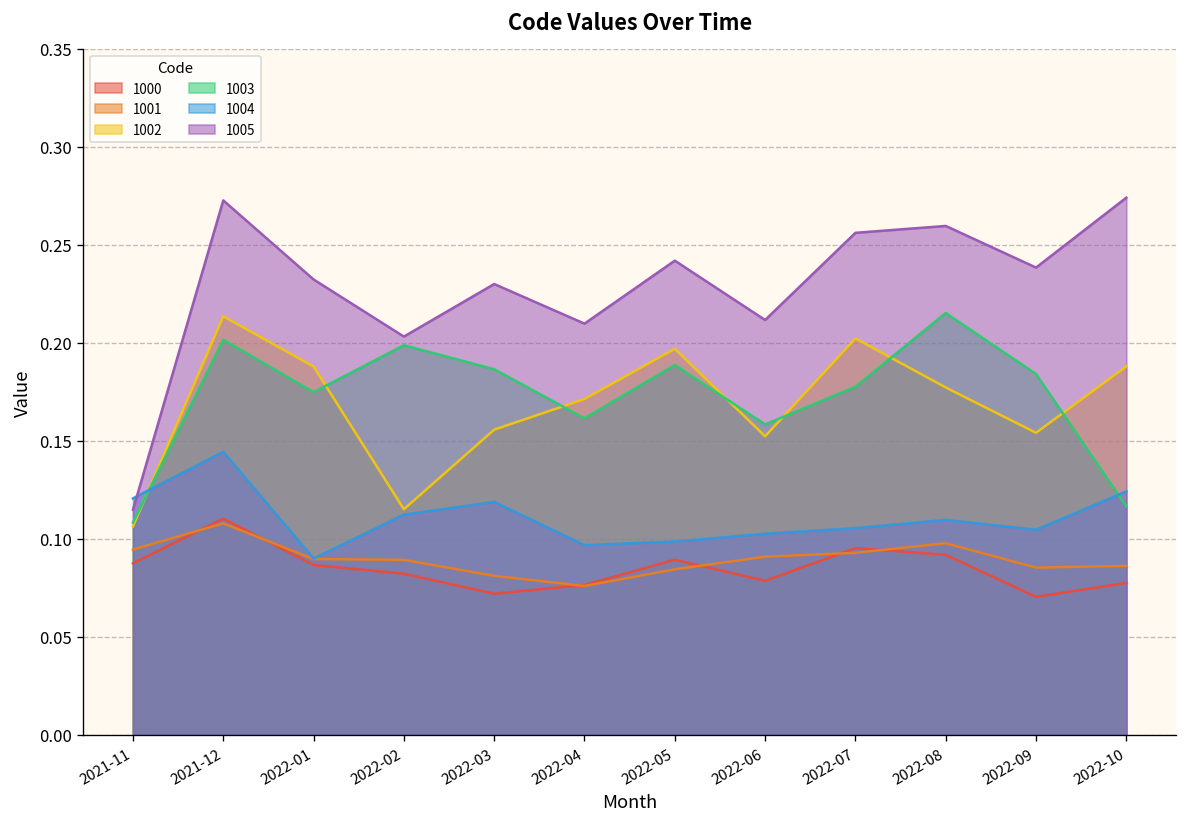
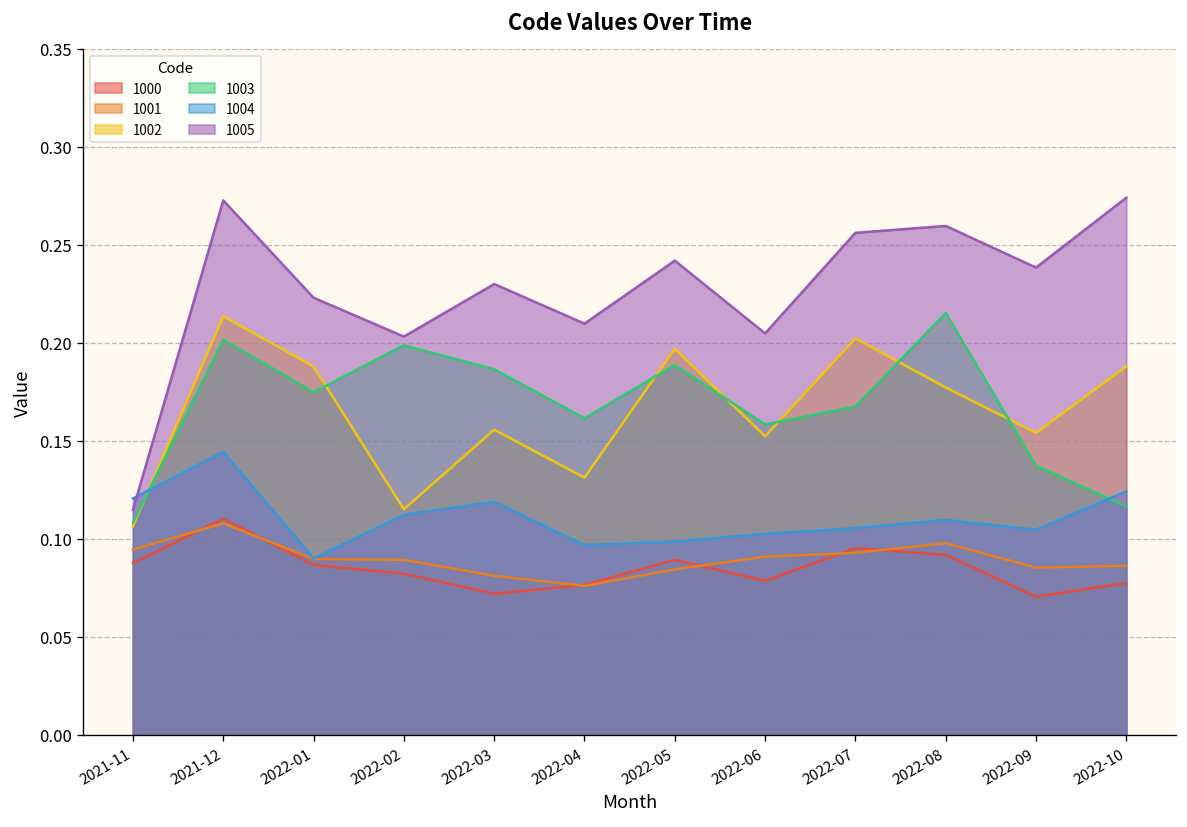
1005, 2022-01: 0.232 -> 0.223
1002, 2022-04: 0.171 -> 0.131
1005, 2022-06: 0.212 -> 0.205
1003, 2022-07: 0.178 -> 0.168
1003, 2022-09: 0.184 -> 0.137
